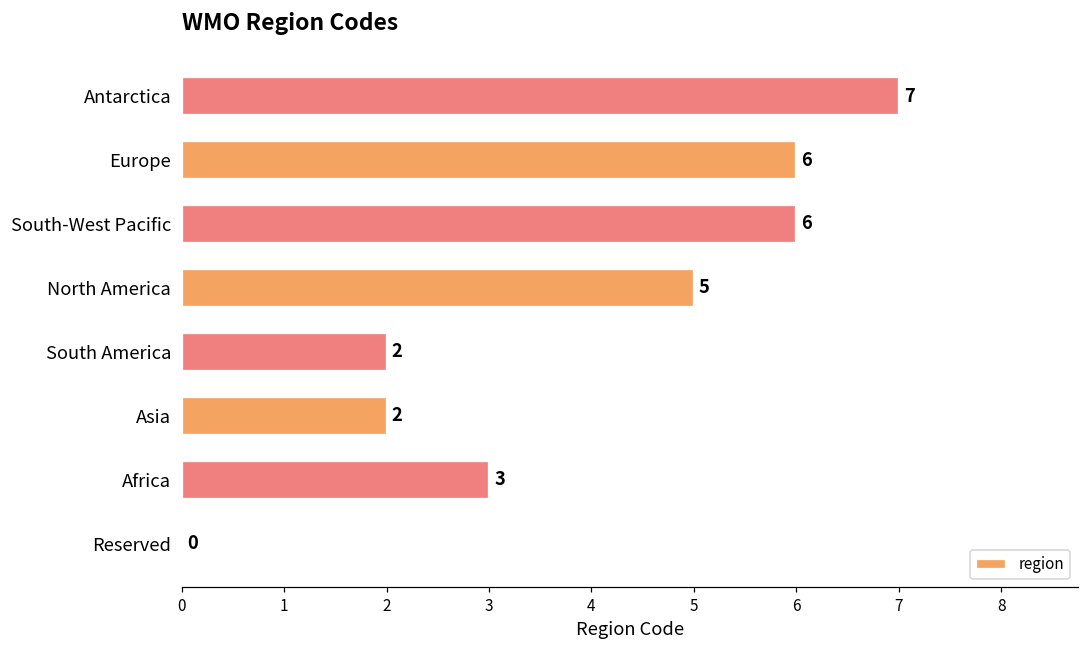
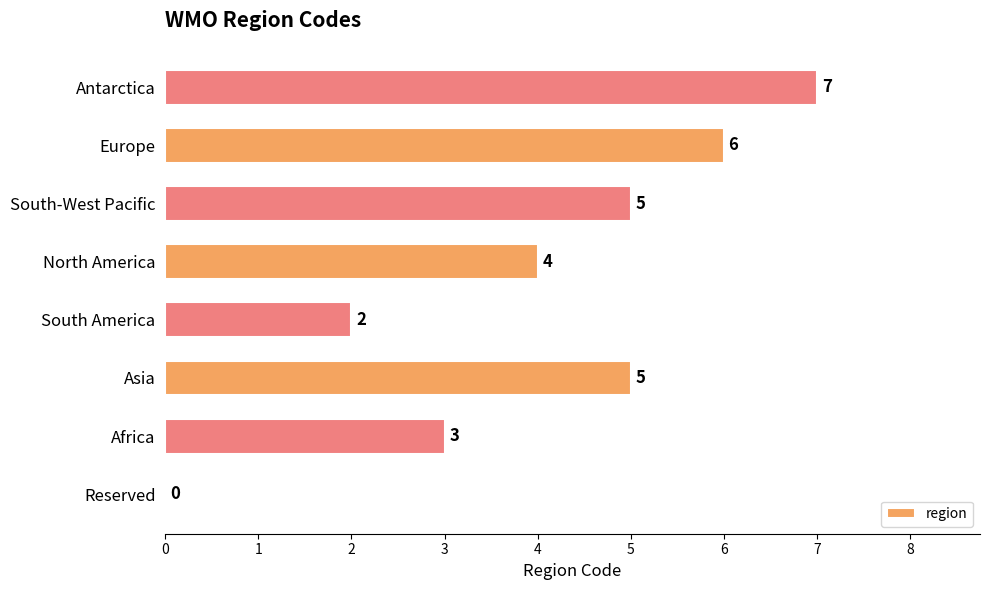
South-West Pacific: 6 -> 5
North America: 5 -> 4
Asia: 2 -> 5
